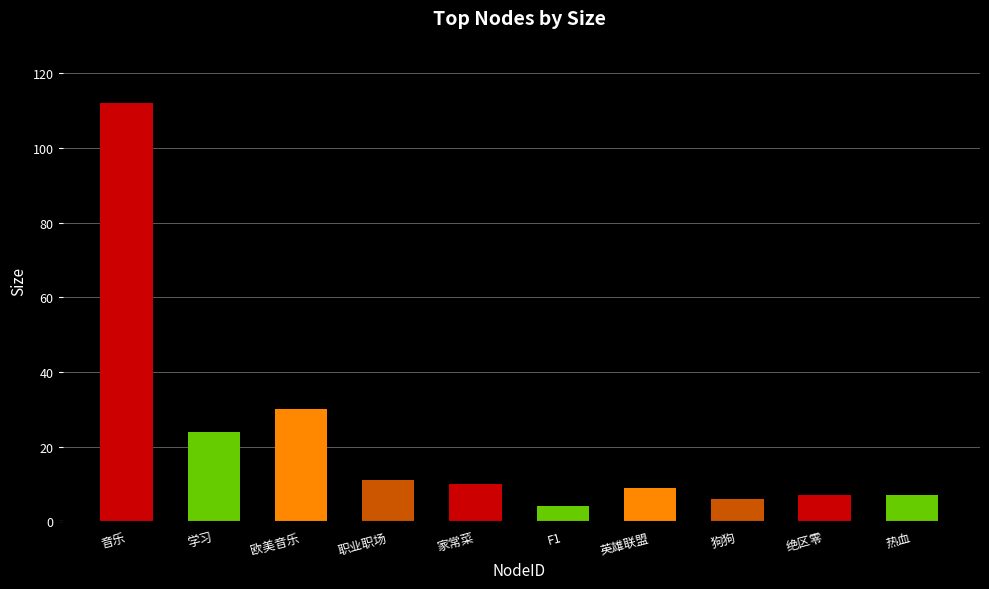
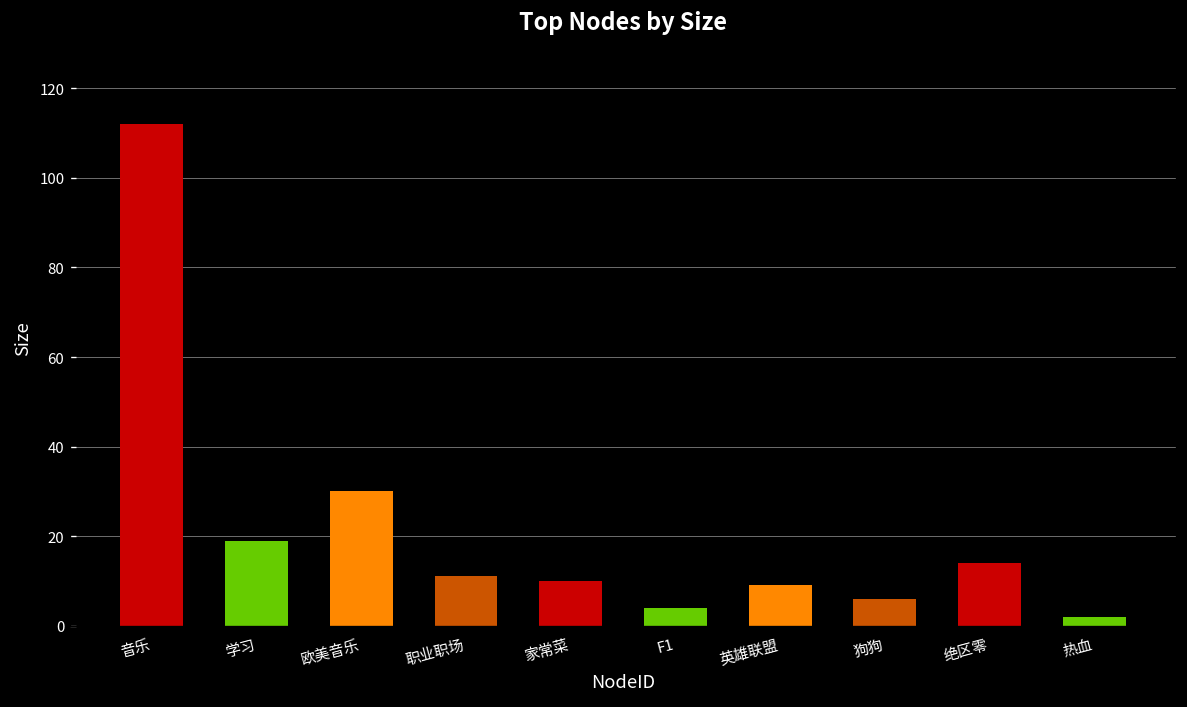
学习: 24 -> 19
绝区零: 7 -> 14
热血: 7 -> 2
